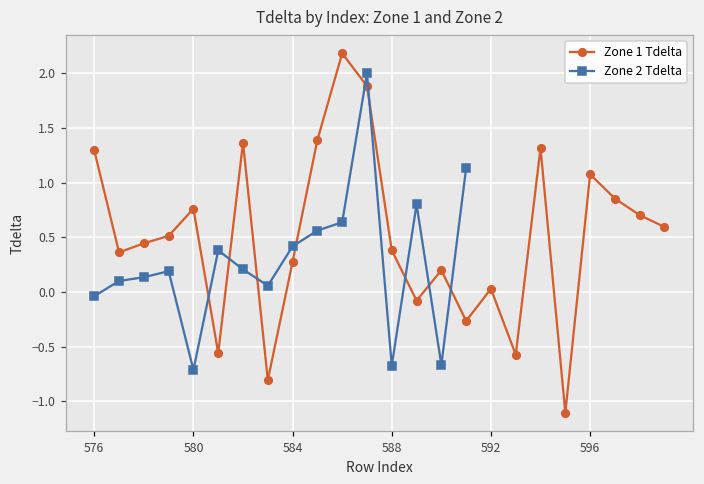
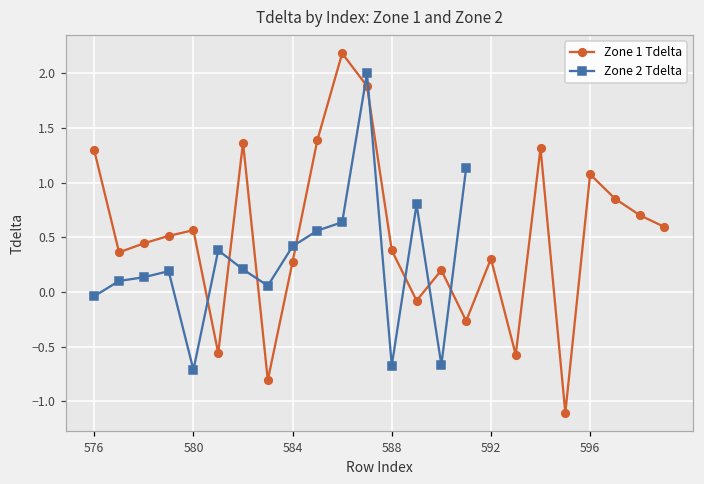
Zone 1 Tdelta, 580: 0.8 -> 0.6
Zone 1 Tdelta, 592: 0.0 -> 0.3
